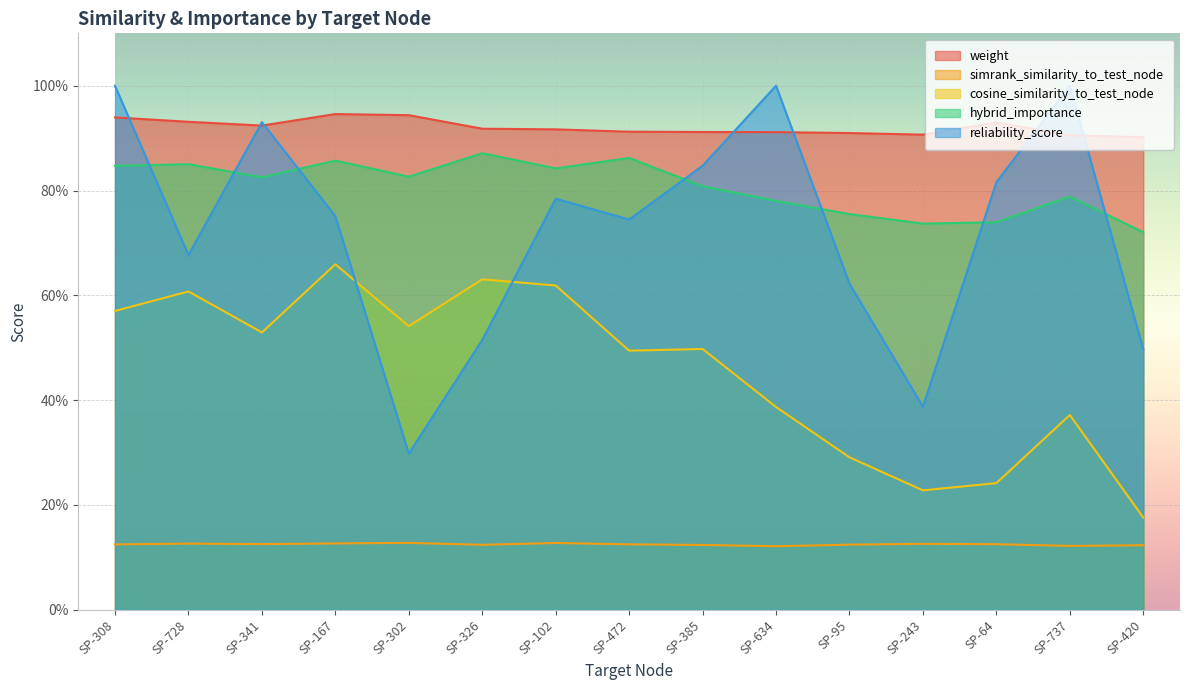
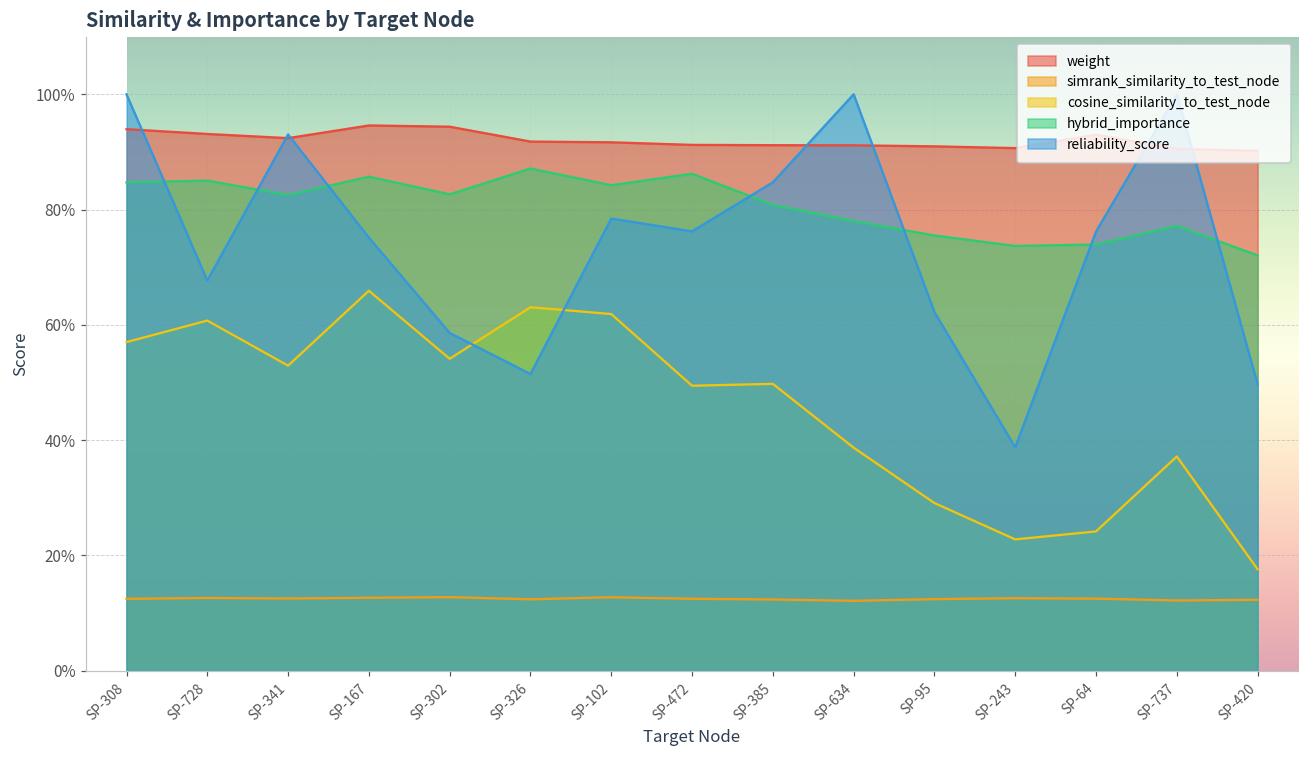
reliability_score, SP-302: 30% -> 59%
reliability_score, SP-472: 74% -> 76%
reliability_score, SP-64: 82% -> 76%
hybrid_importance, SP-737: 79% -> 77%
